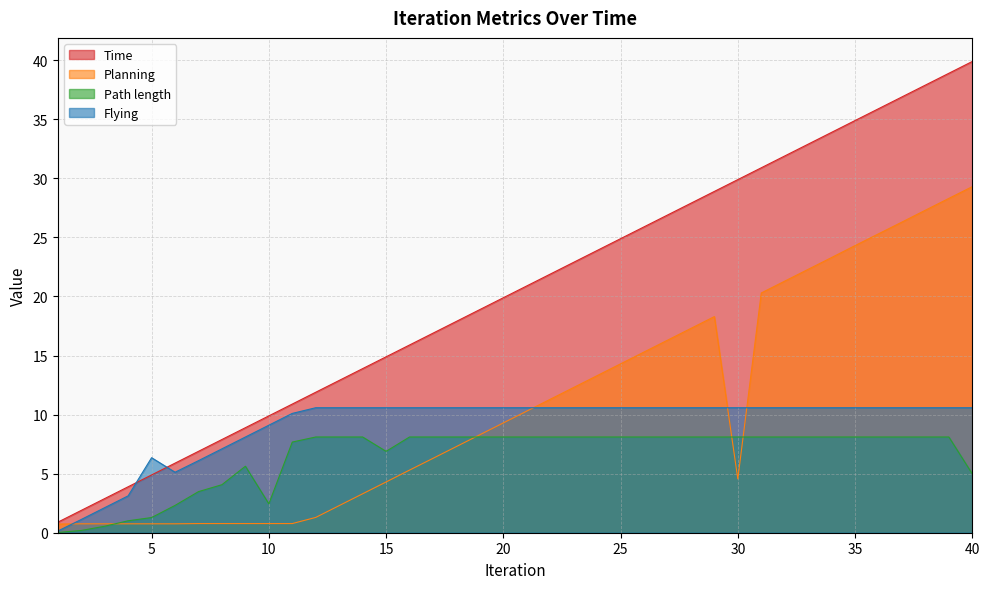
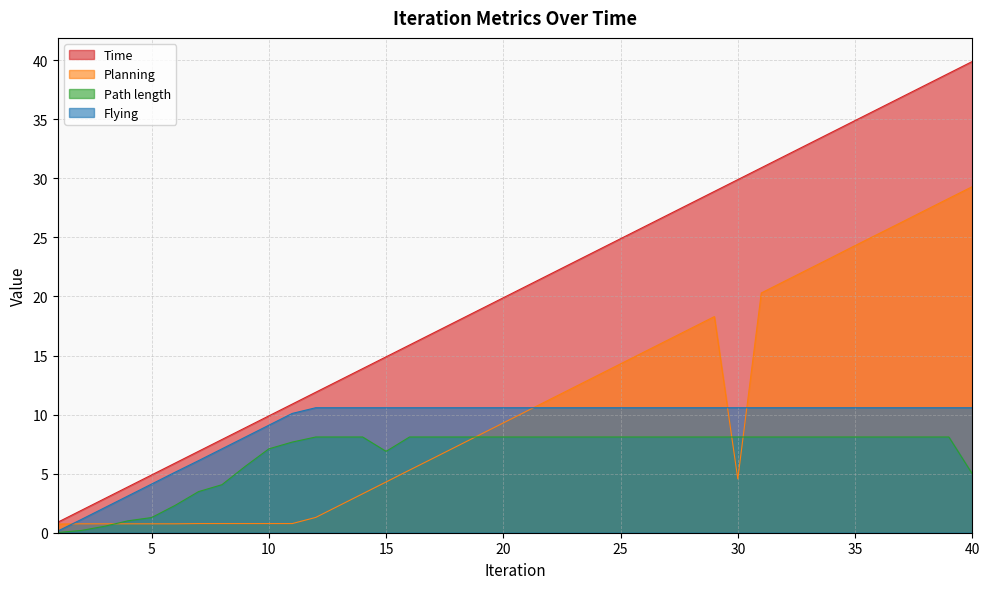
Flying, 5: 6.4 -> 4.1
Path length, 10: 2.4 -> 7.1
